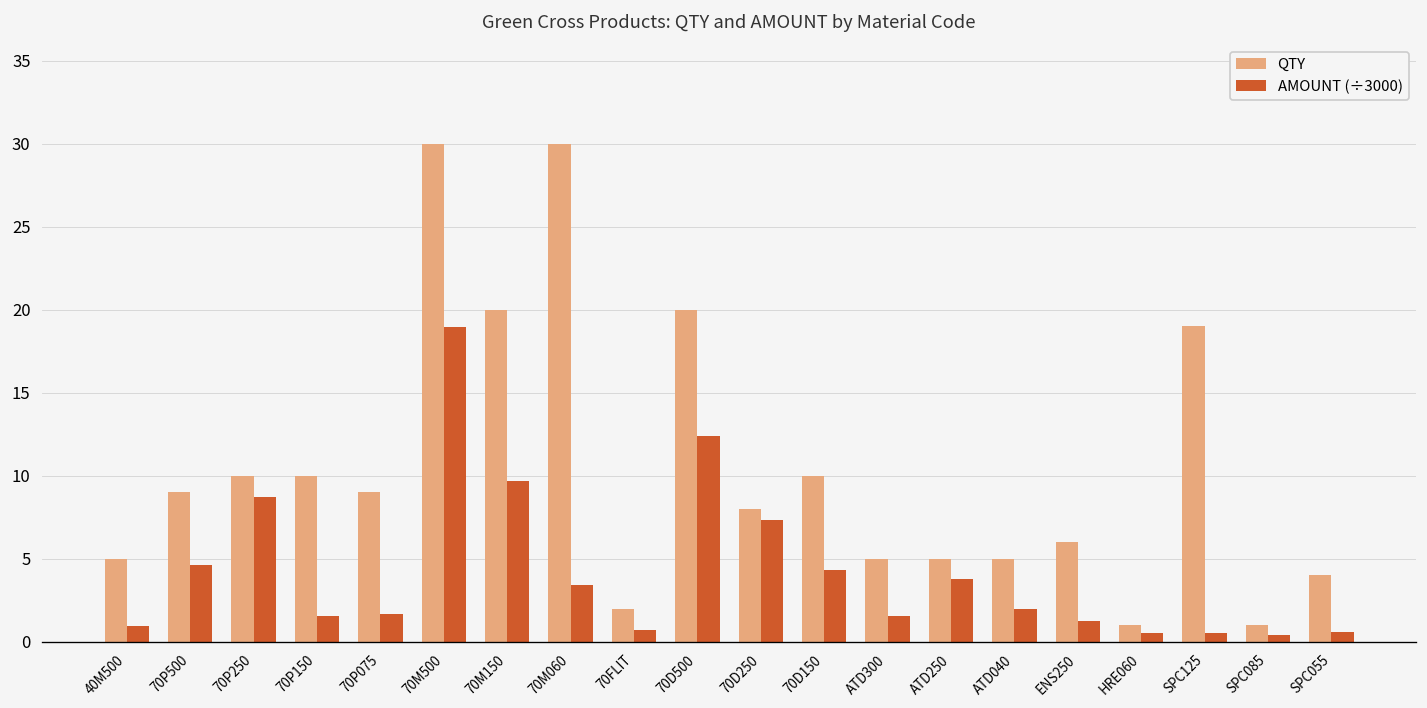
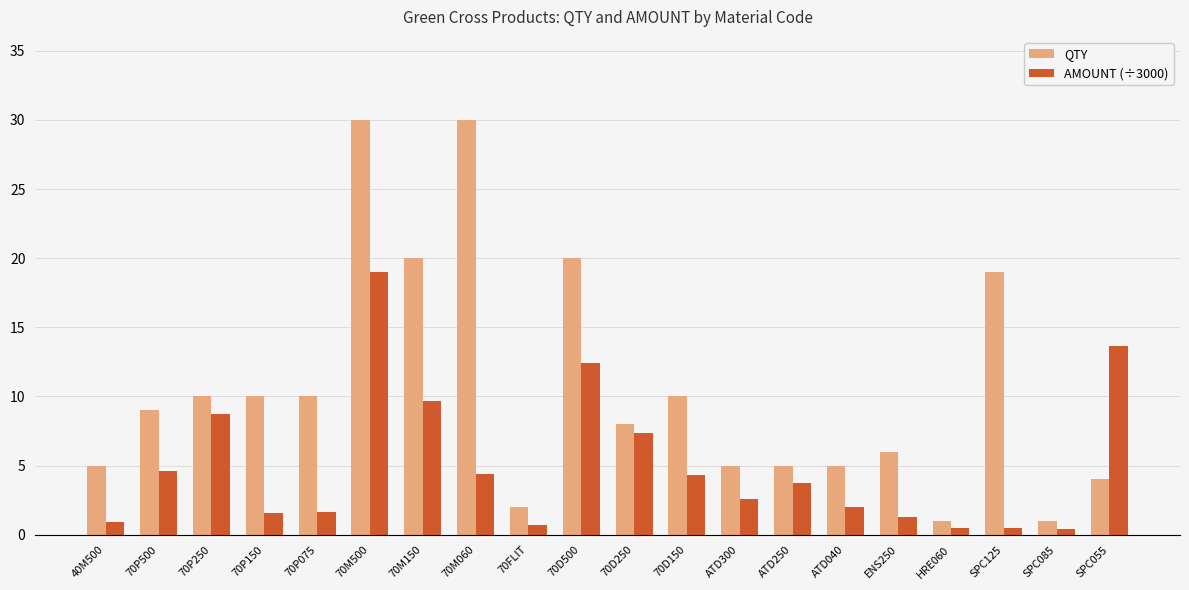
QTY, 70P075: 9 -> 10
AMOUNT (÷3000), 70M060: 3.4 -> 4.4
AMOUNT (÷3000), ATD300: 1.5 -> 2.6
AMOUNT (÷3000), SPC055: 0.6 -> 13.6
